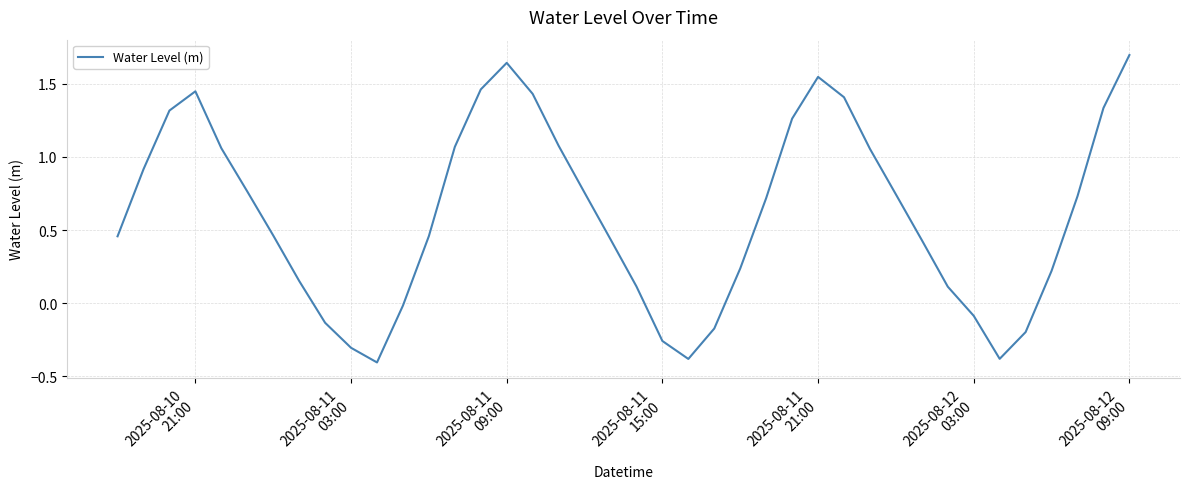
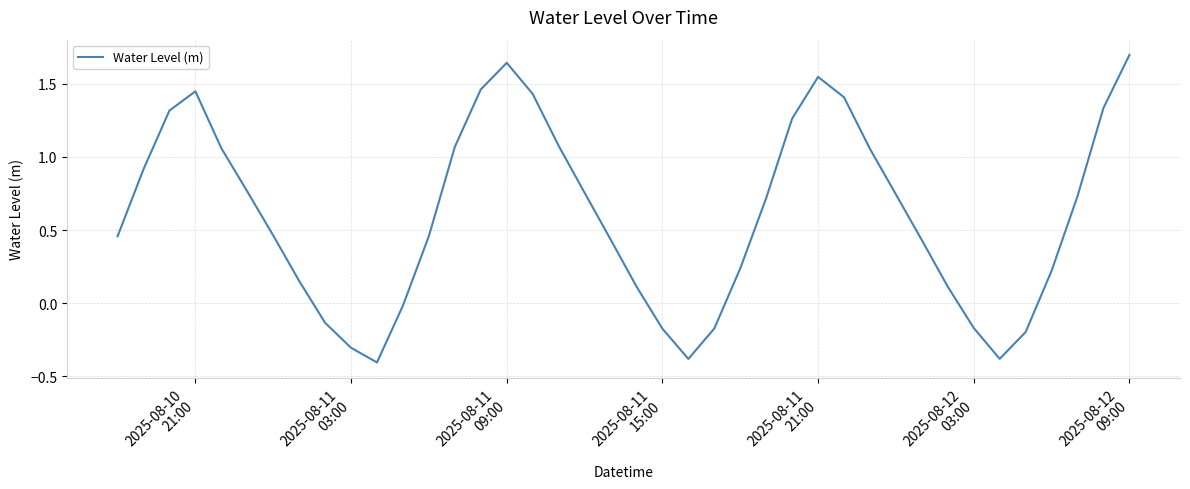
2025-08-11 15:00: -0.26 -> -0.17
2025-08-12 03:00: -0.09 -> -0.17
